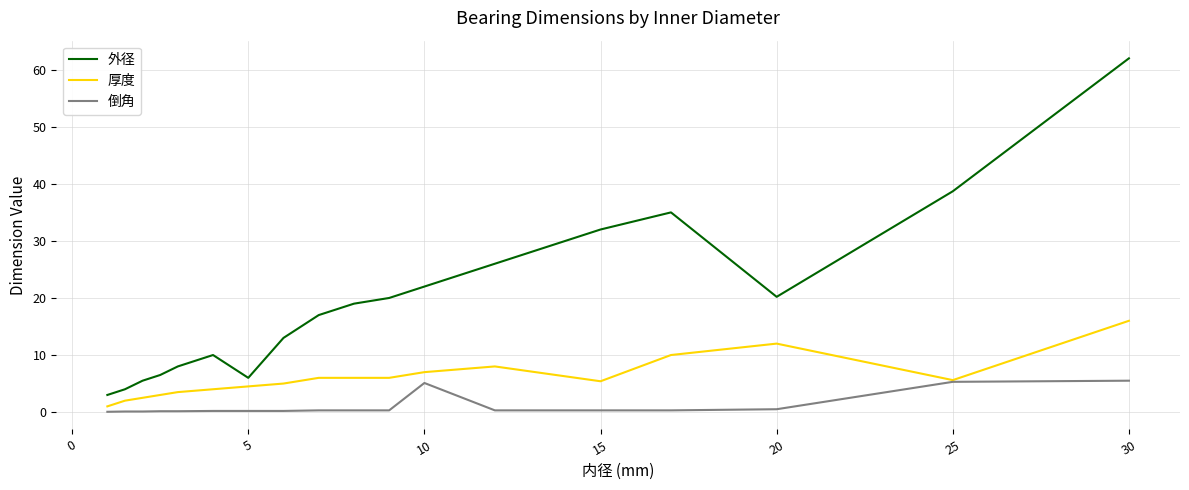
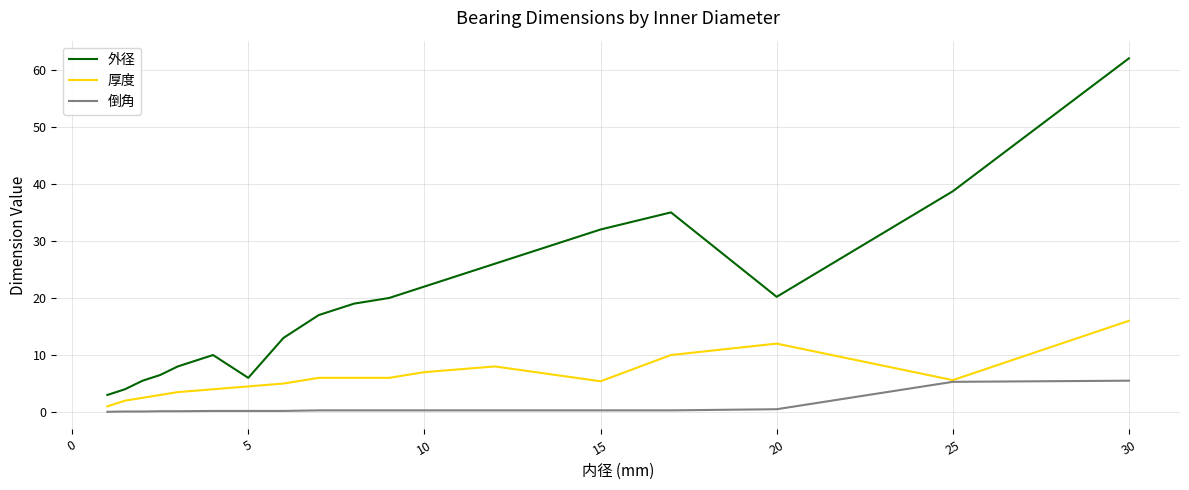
倒角, 10: 5 -> 0
